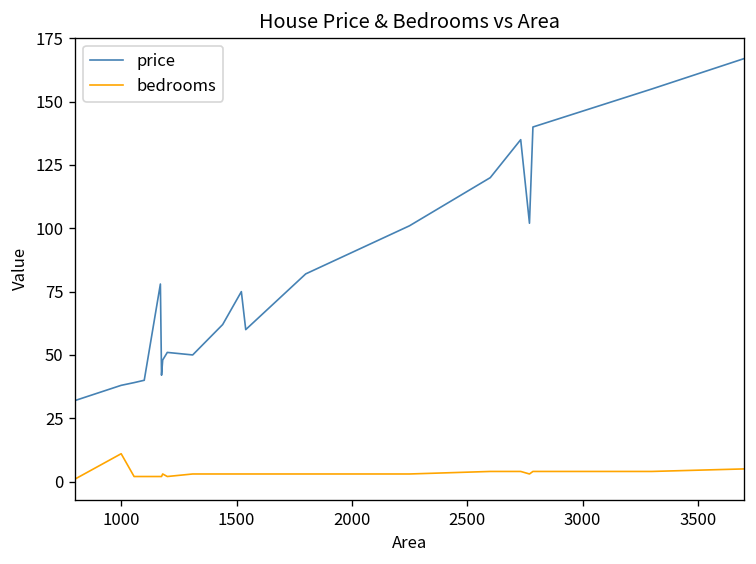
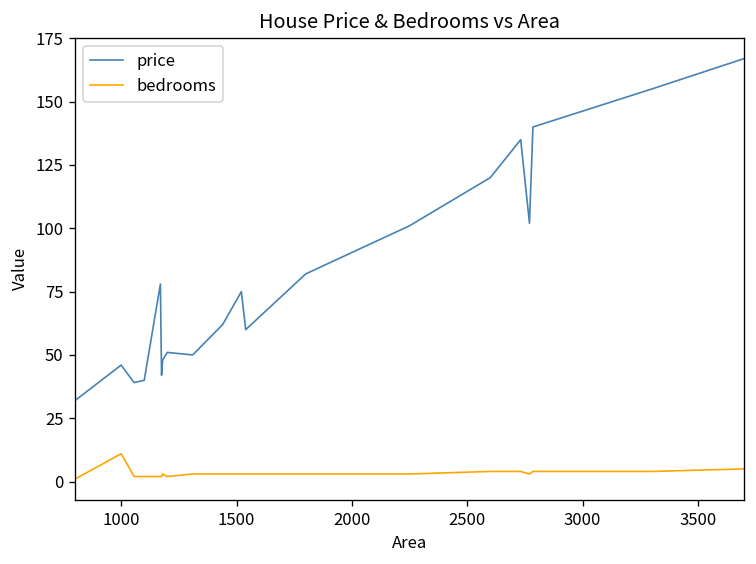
price, 1000: 38 -> 46
